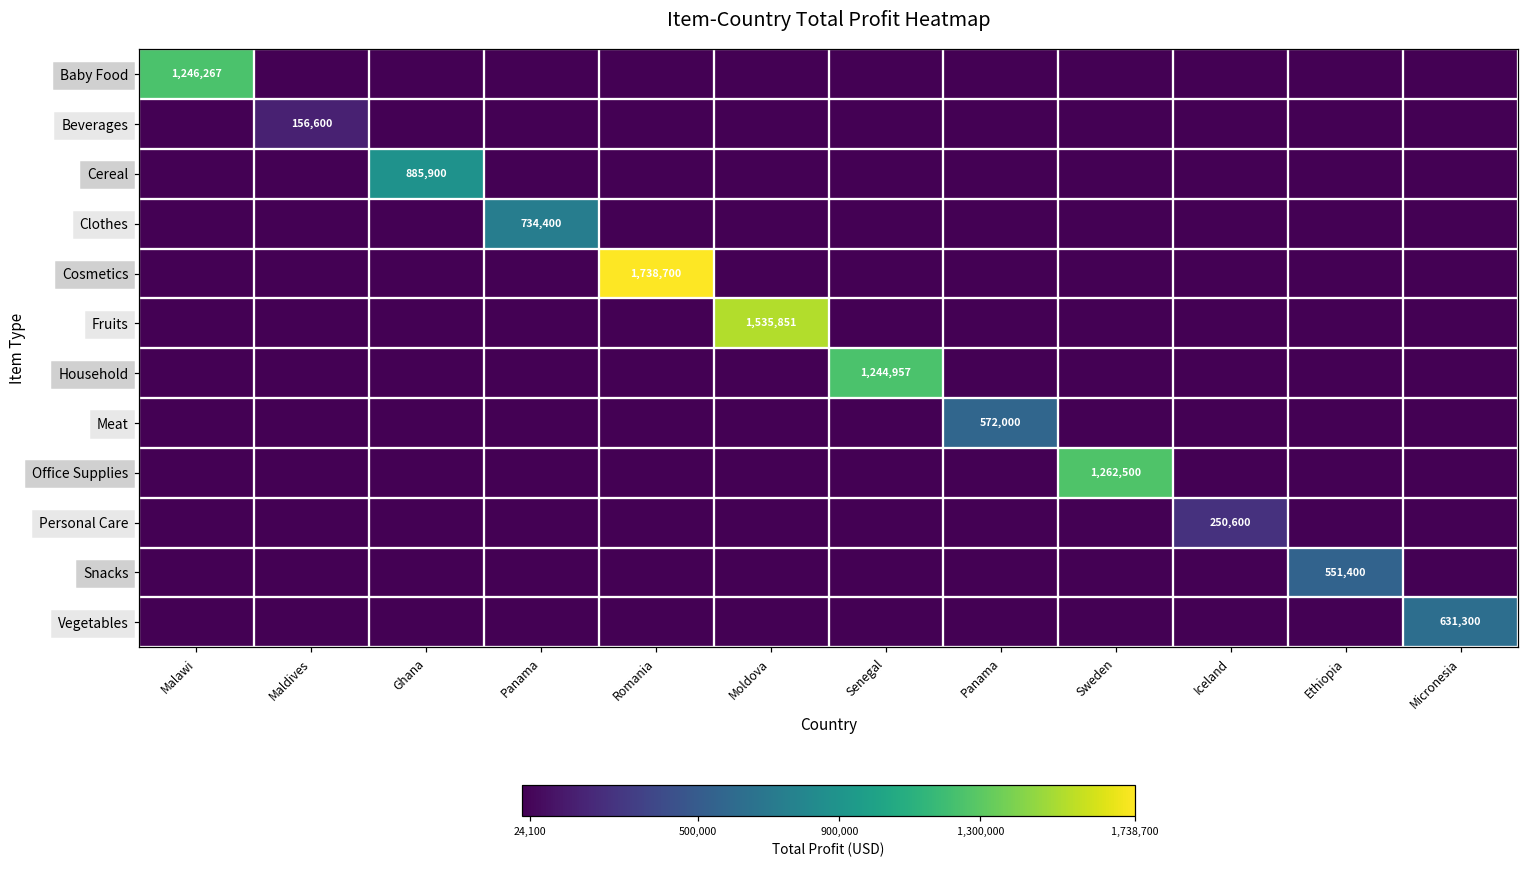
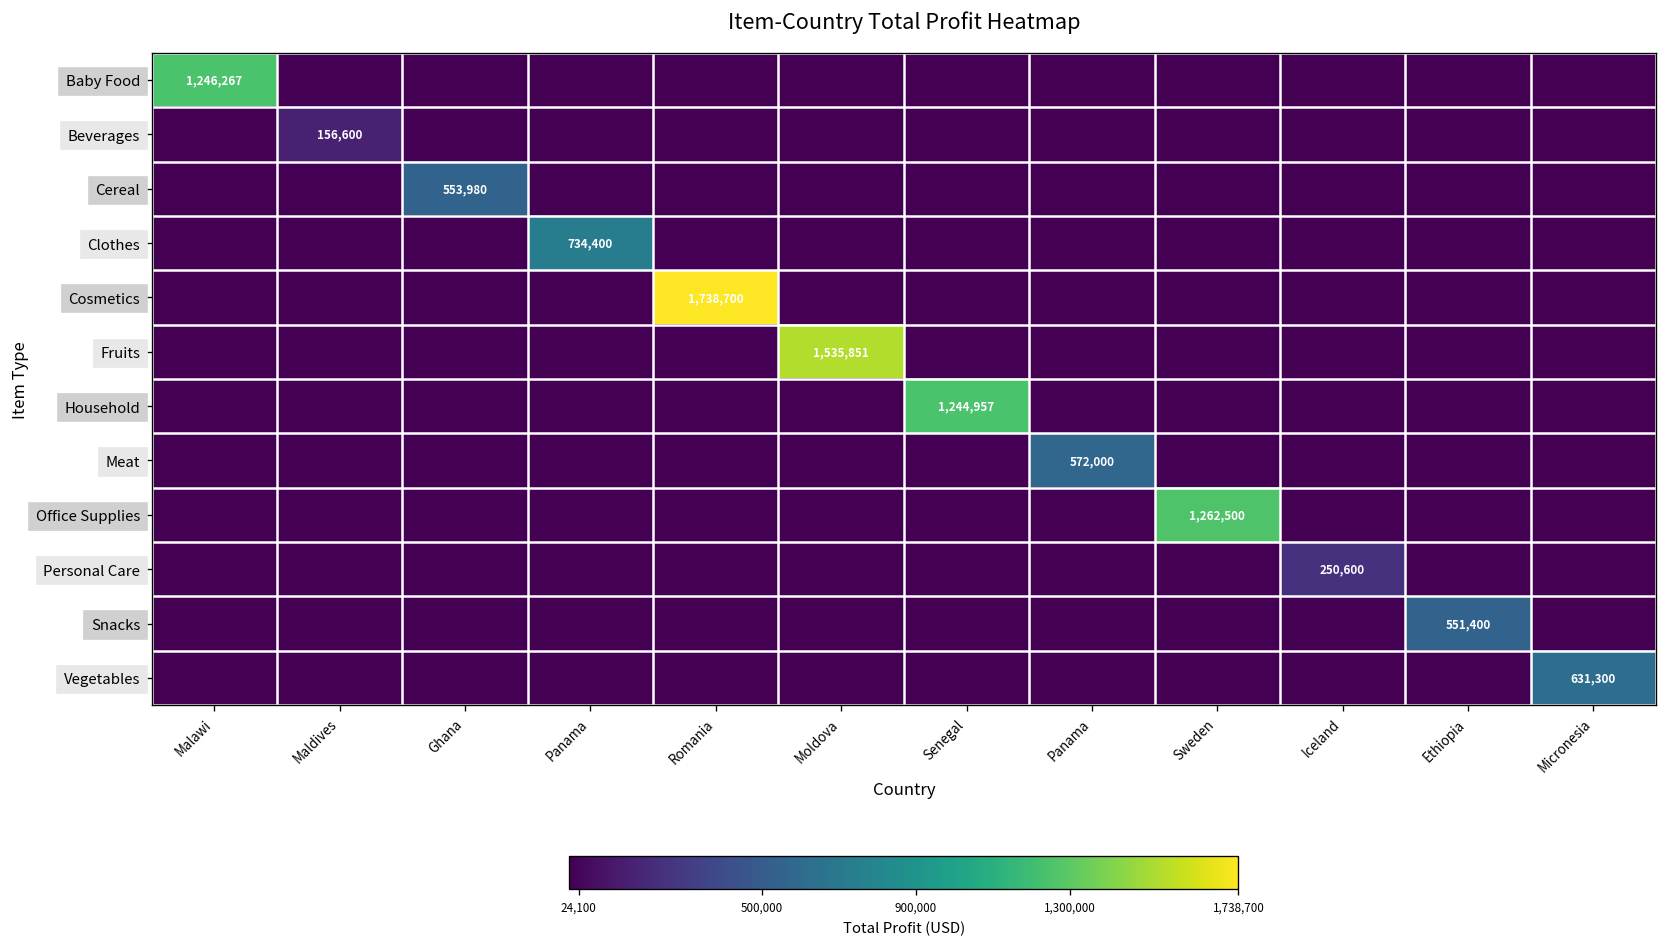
Cereal, Ghana: 885,900 -> 553,980
